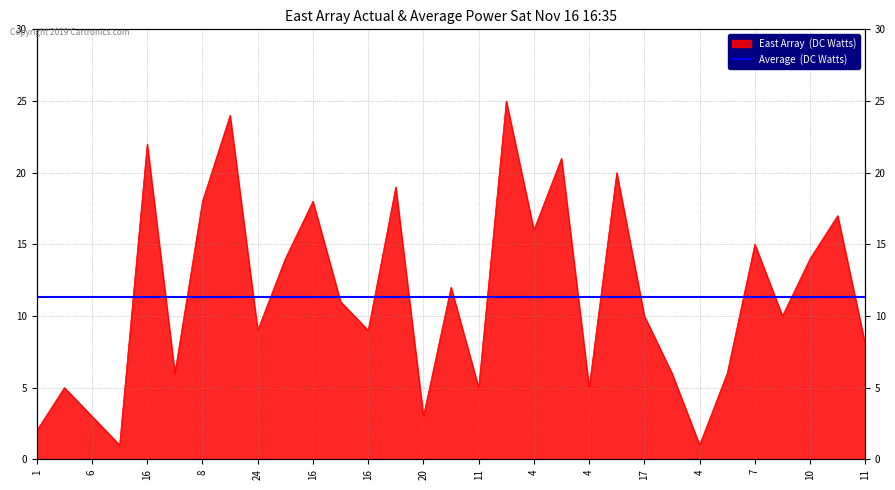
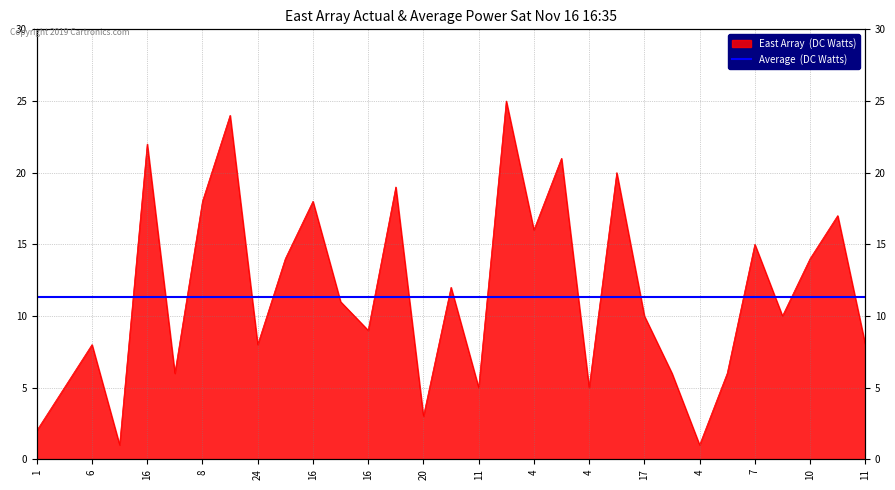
East Array (DC Watts), 6: 3 -> 8
East Array (DC Watts), 24: 9 -> 8
